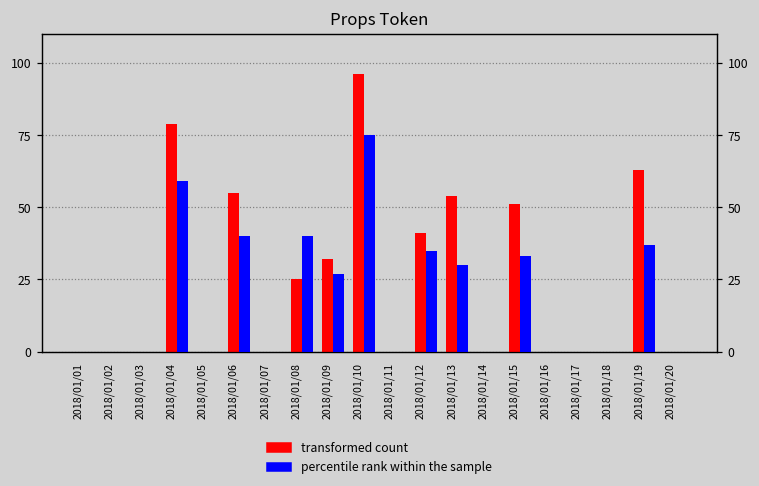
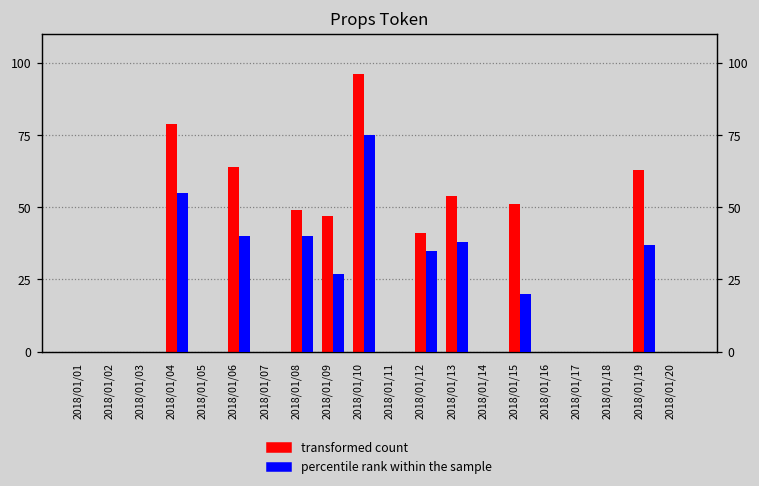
transformed count, 2018/01/06: 55 -> 64
transformed count, 2018/01/08: 25 -> 49
transformed count, 2018/01/09: 32 -> 47
percentile rank within the sample, 2018/01/04: 59 -> 55
percentile rank within the sample, 2018/01/13: 30 -> 38
percentile rank within the sample, 2018/01/15: 33 -> 20
